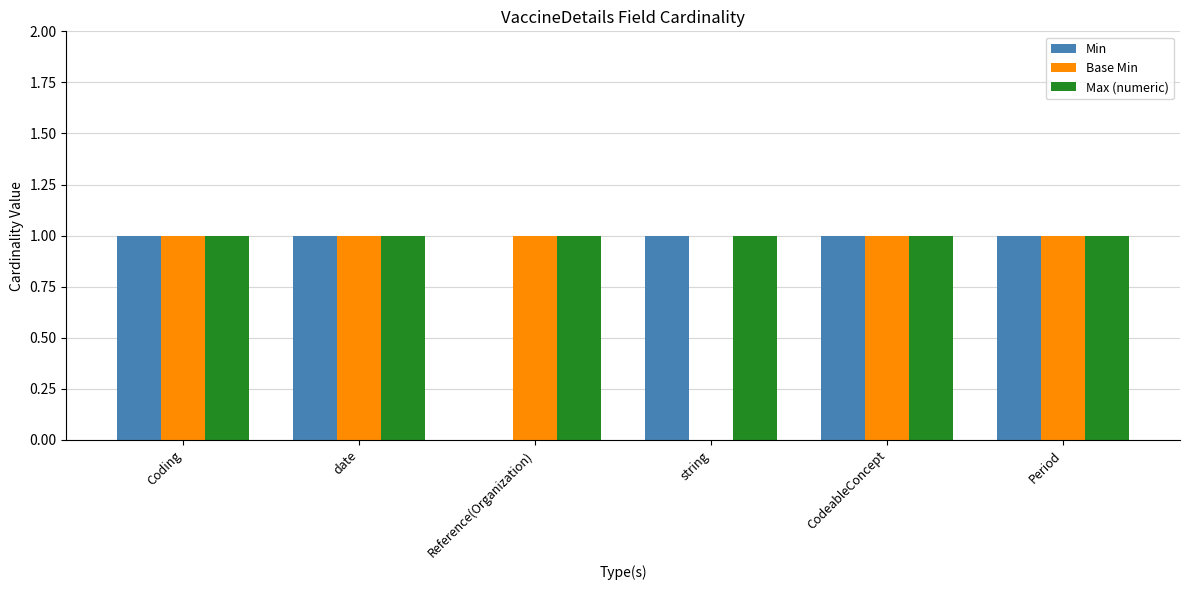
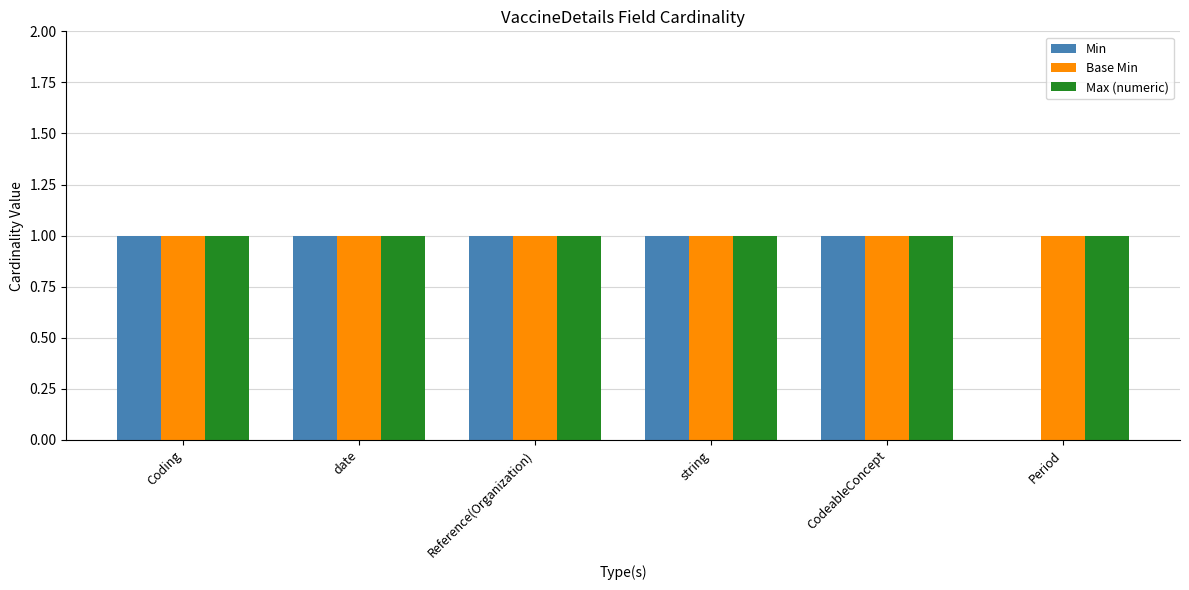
Min, Reference(Organization): 0 -> 1
Base Min, string: 0 -> 1
Min, Period: 1 -> 0
